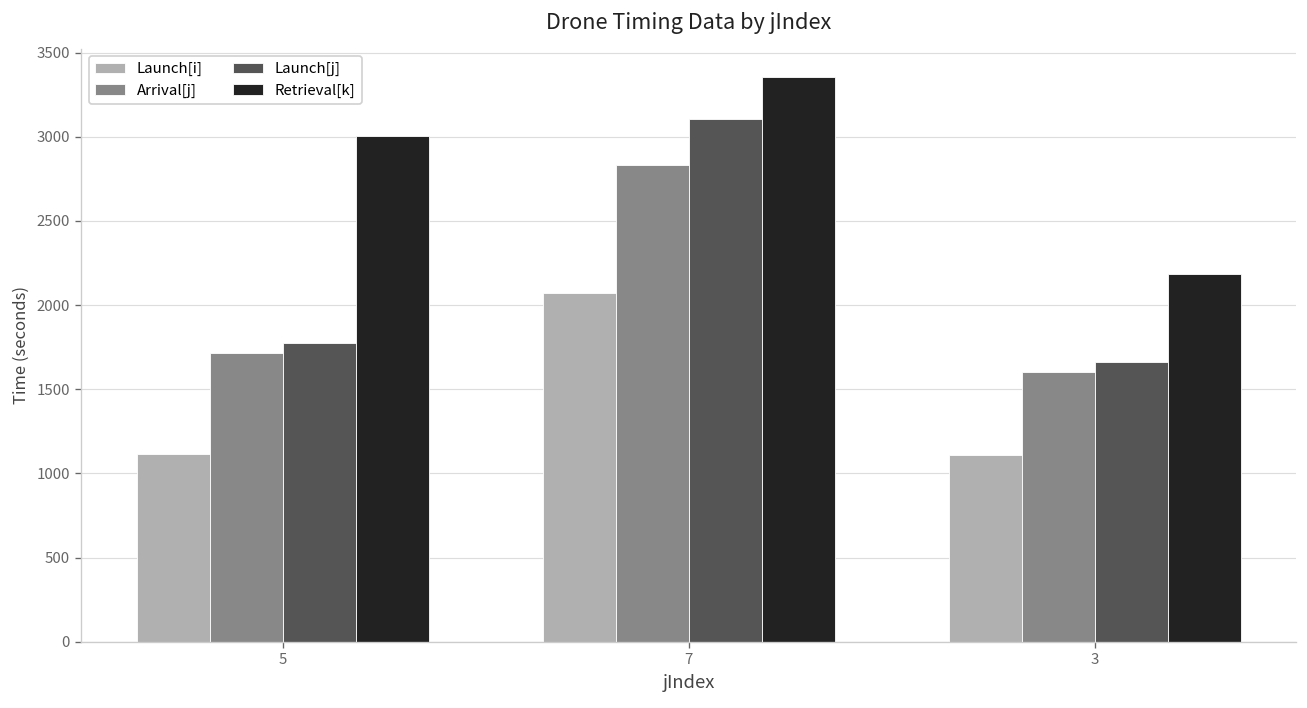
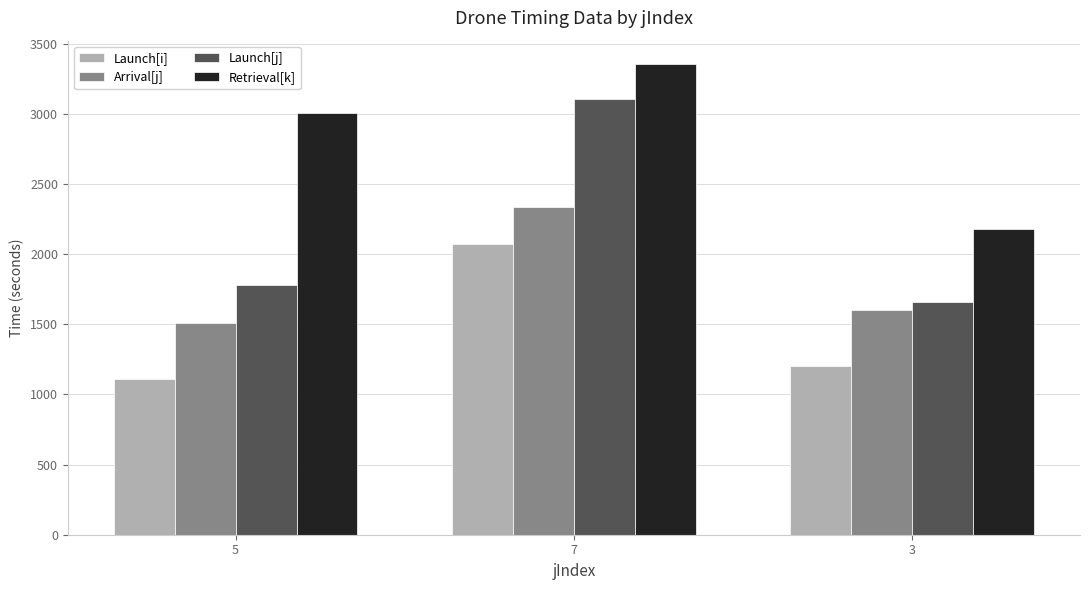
Arrival[j], 5: 1720 -> 1510
Arrival[j], 7: 2830 -> 2340
Launch[i], 3: 1110 -> 1200
